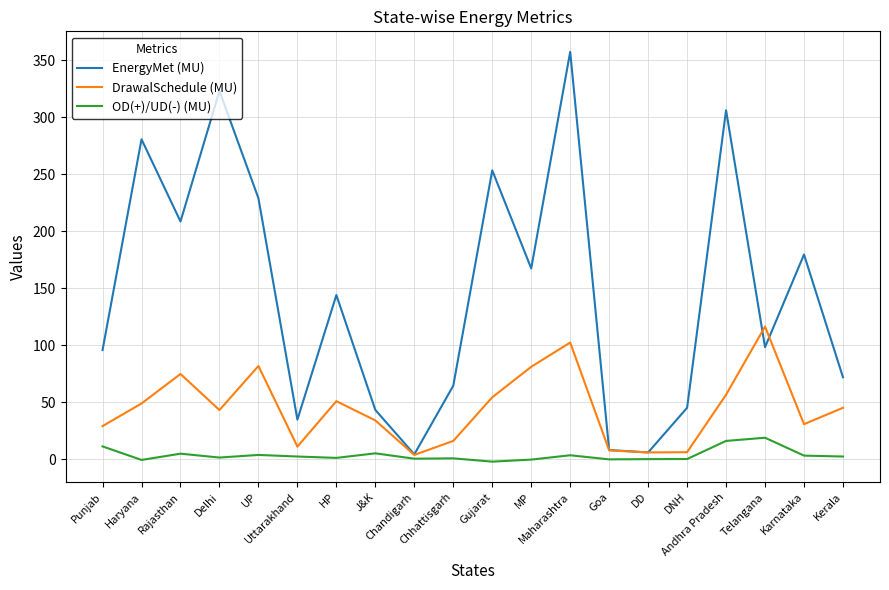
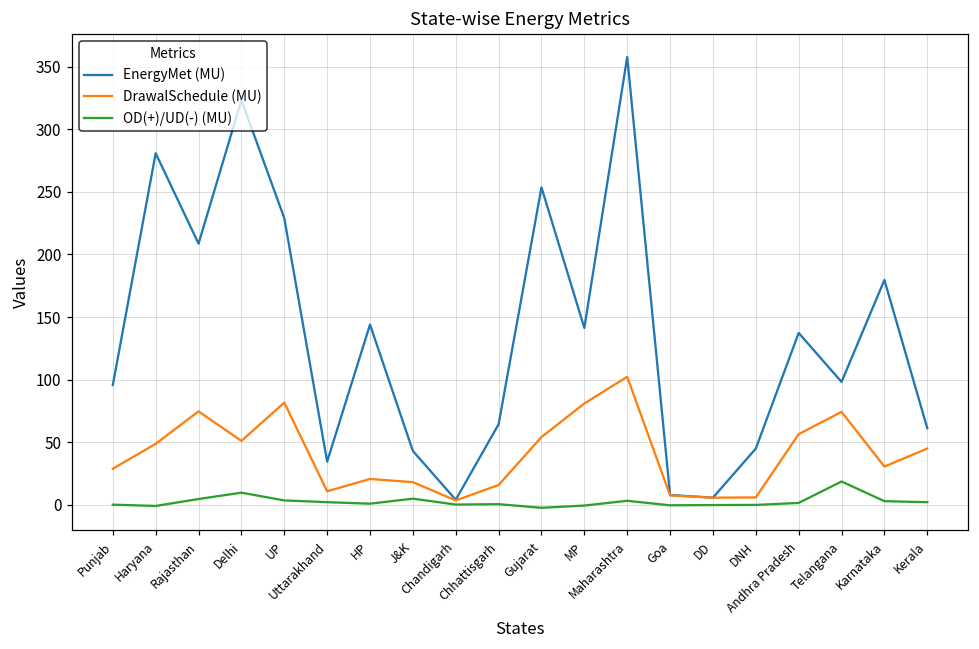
OD(+)/UD(-) (MU), Punjab: 11 -> 0
DrawalSchedule (MU), Delhi: 43 -> 51
OD(+)/UD(-) (MU), Delhi: 1 -> 10
DrawalSchedule (MU), HP: 51 -> 21
DrawalSchedule (MU), J&K: 34 -> 18
EnergyMet (MU), MP: 167 -> 141
EnergyMet (MU), Andhra Pradesh: 306 -> 137
OD(+)/UD(-) (MU), Andhra Pradesh: 16 -> 2
DrawalSchedule (MU), Telangana: 116 -> 74
EnergyMet (MU), Kerala: 72 -> 61
